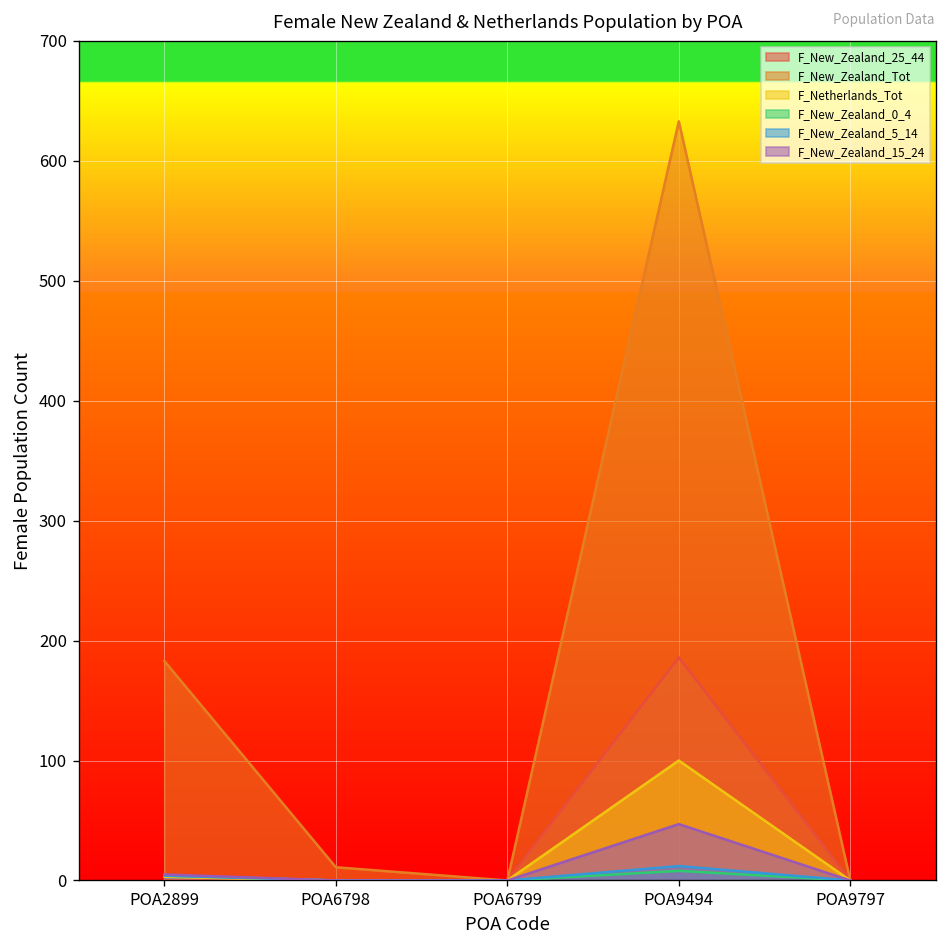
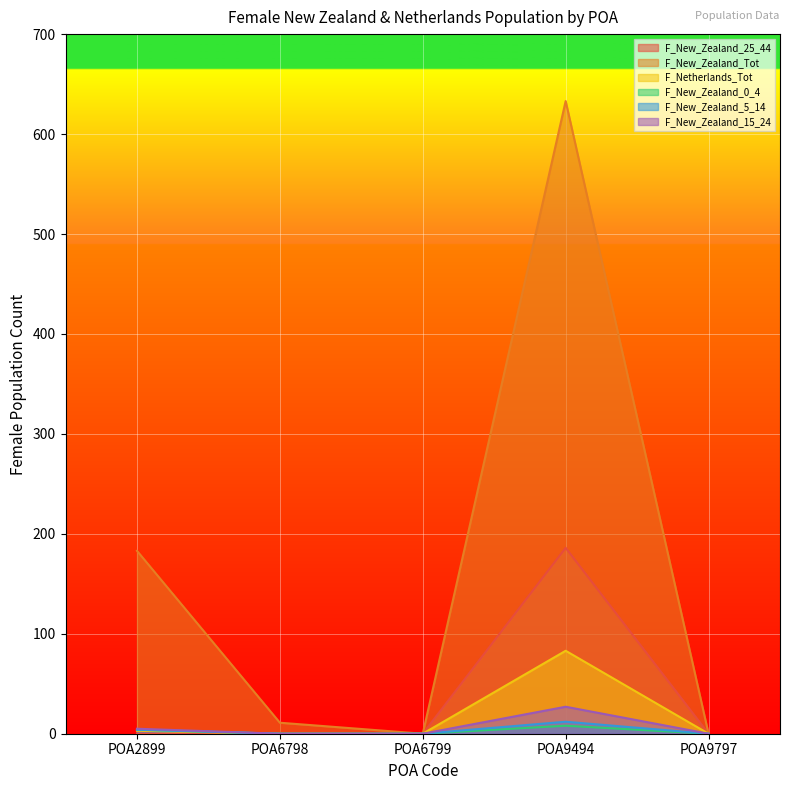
F_Netherlands_Tot, POA9494: 100 -> 80
F_New_Zealand_15_24, POA9494: 50 -> 30
